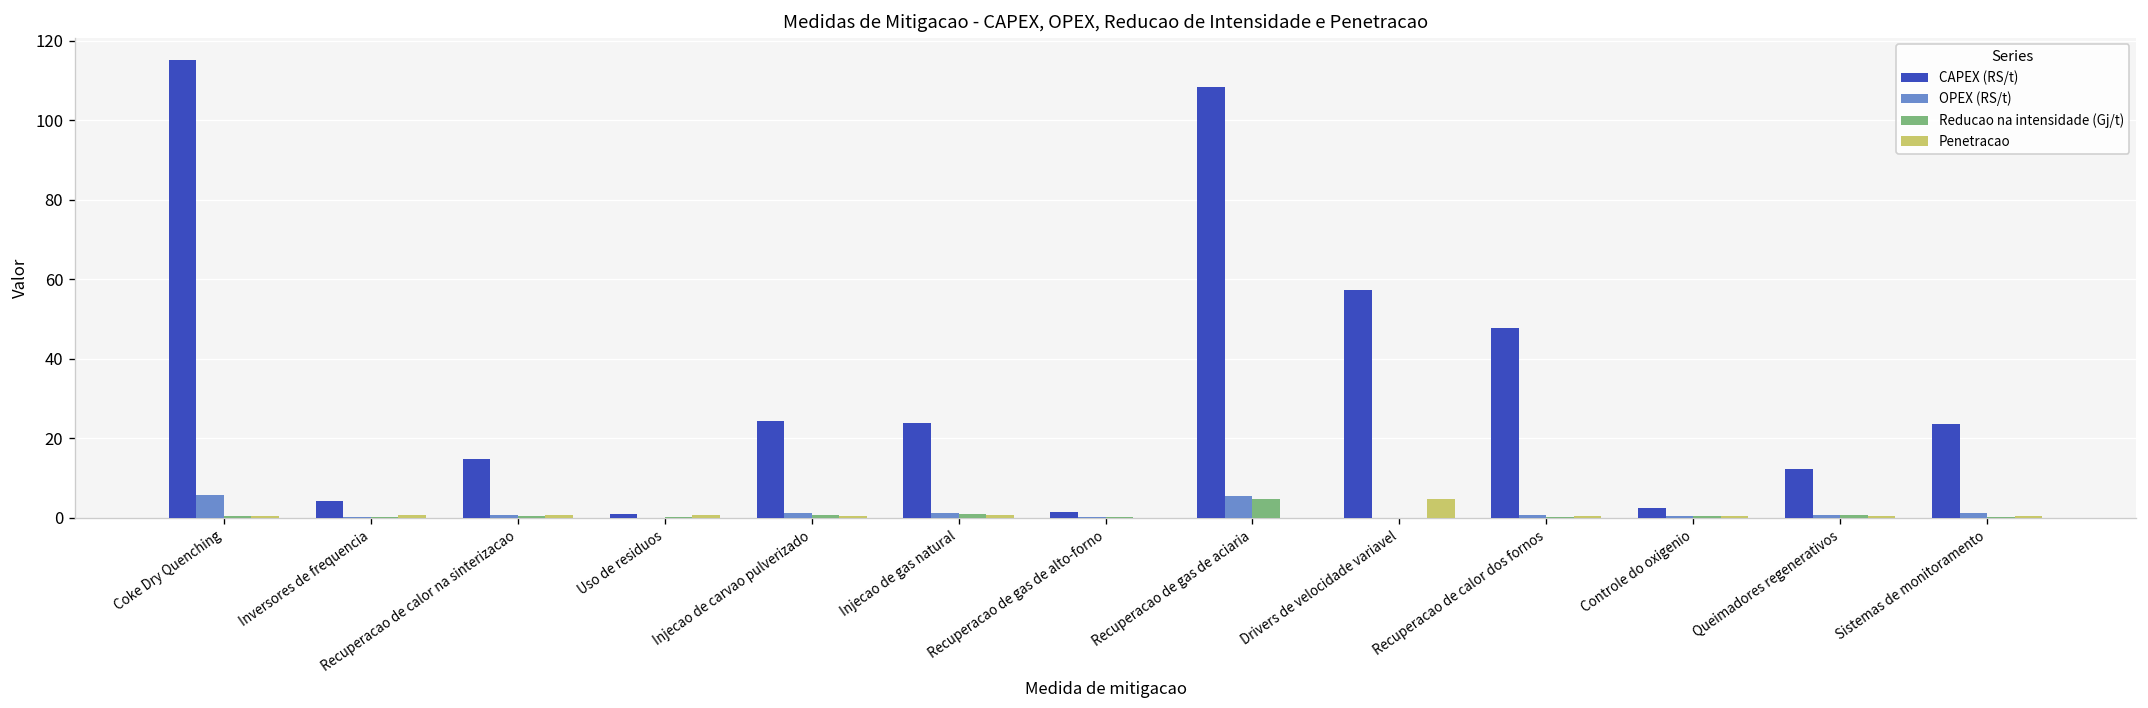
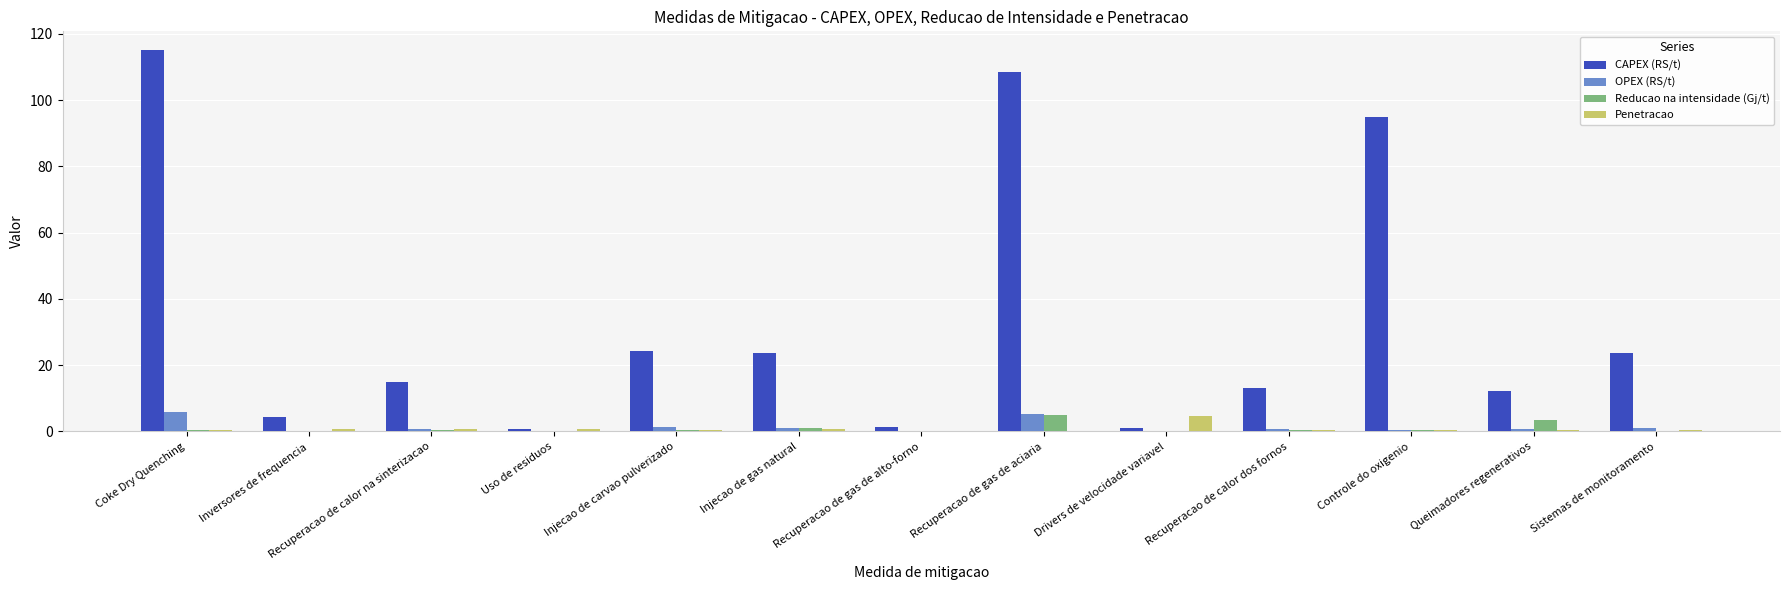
CAPEX (RS/t), Drivers de velocidade variavel: 57 -> 1
CAPEX (RS/t), Recuperacao de calor dos fornos: 48 -> 13
CAPEX (RS/t), Controle do oxigenio: 2 -> 95
Reducao na intensidade (Gj/t), Queimadores regenerativos: 1 -> 4
